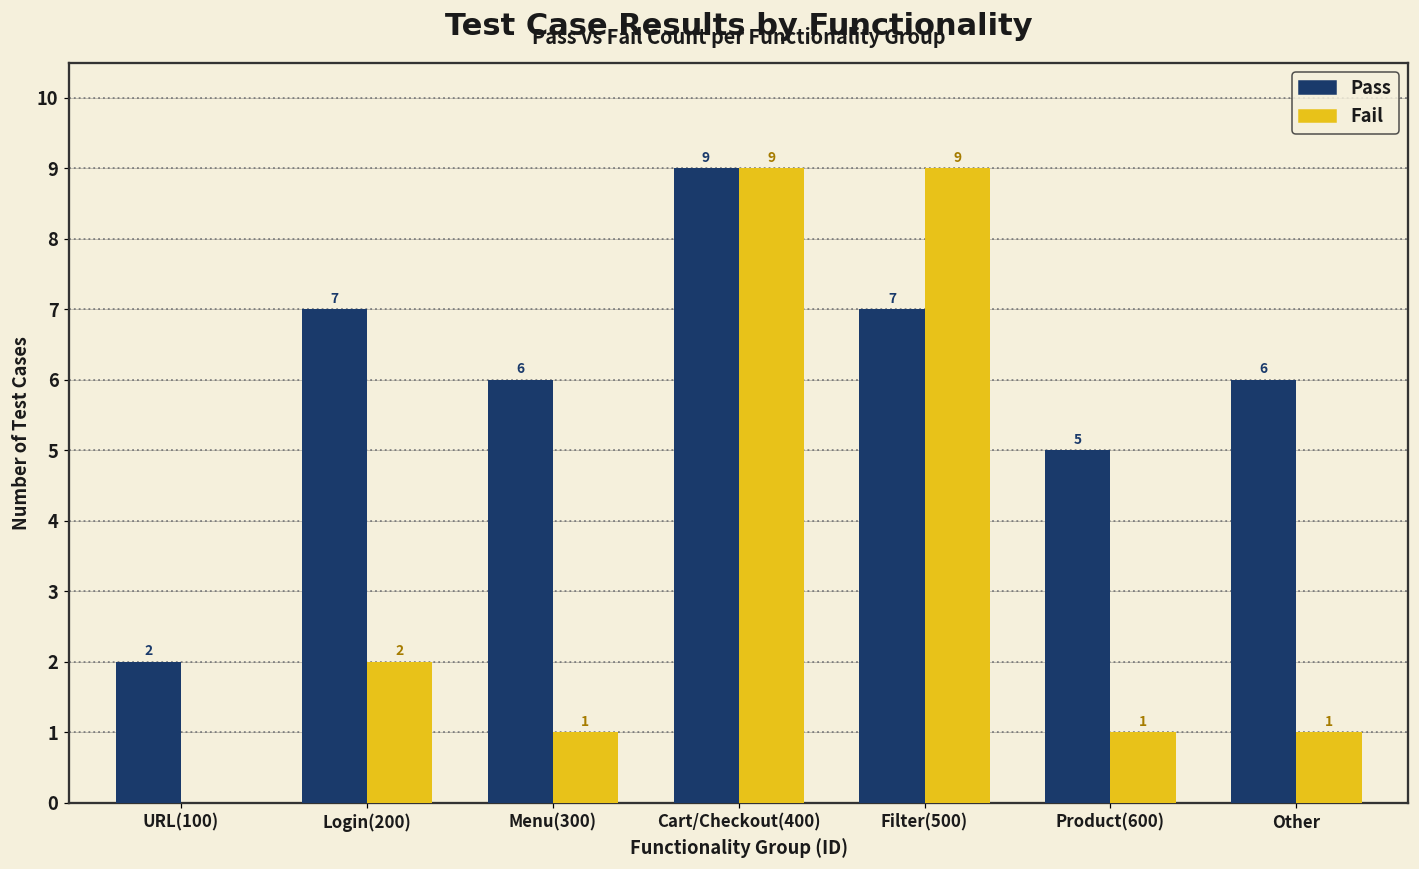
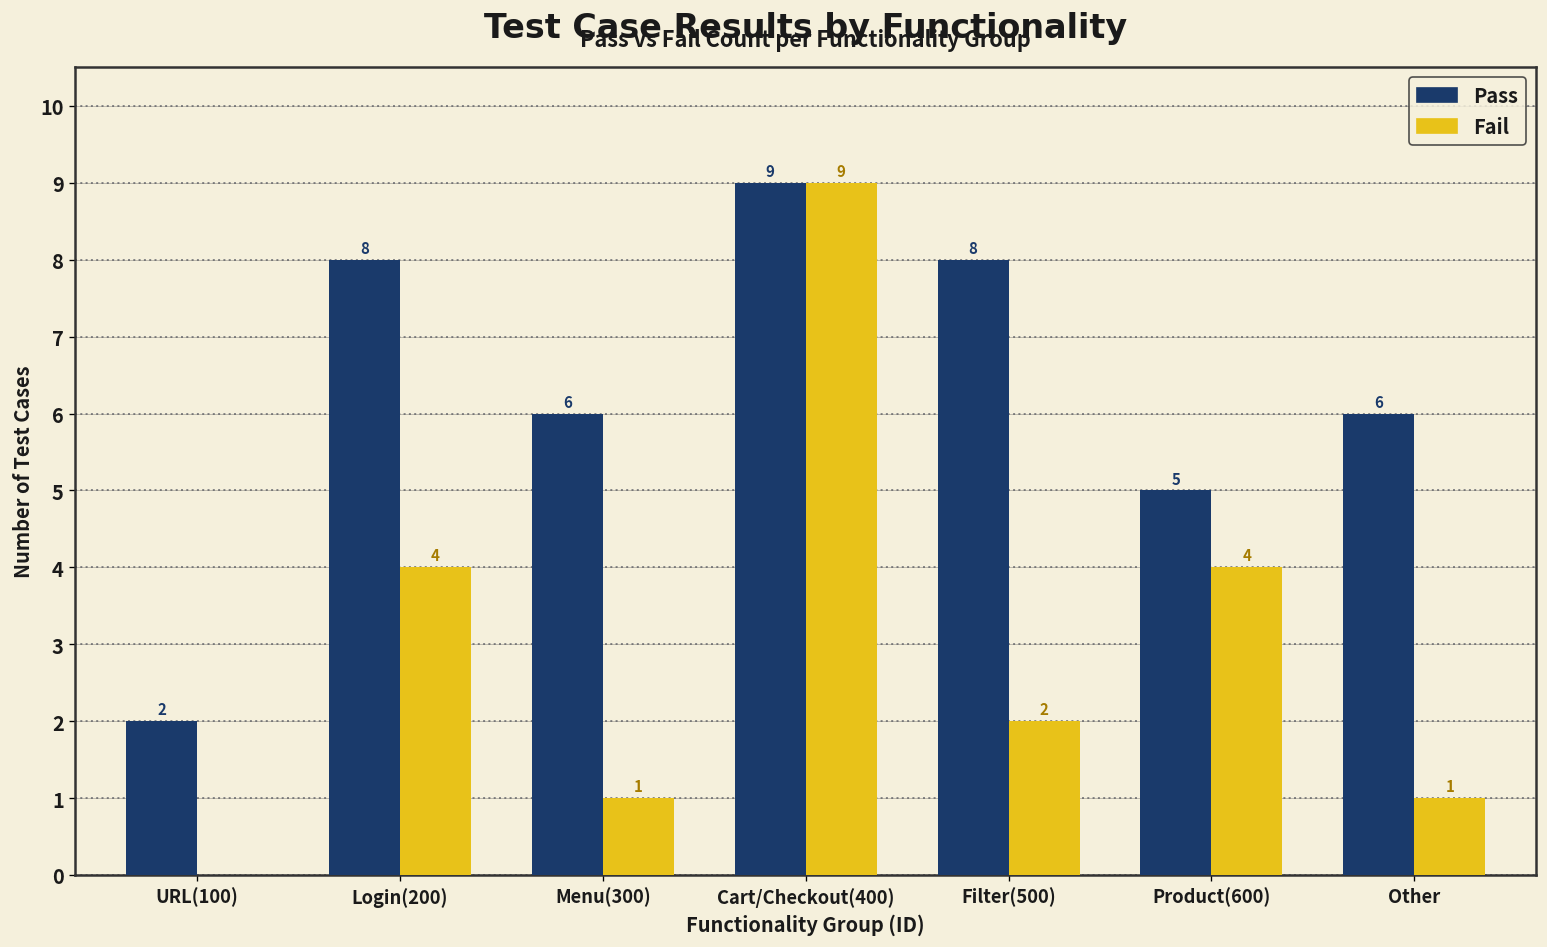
Pass, Login(200): 7 -> 8
Fail, Login(200): 2 -> 4
Pass, Filter(500): 7 -> 8
Fail, Filter(500): 9 -> 2
Fail, Product(600): 1 -> 4
